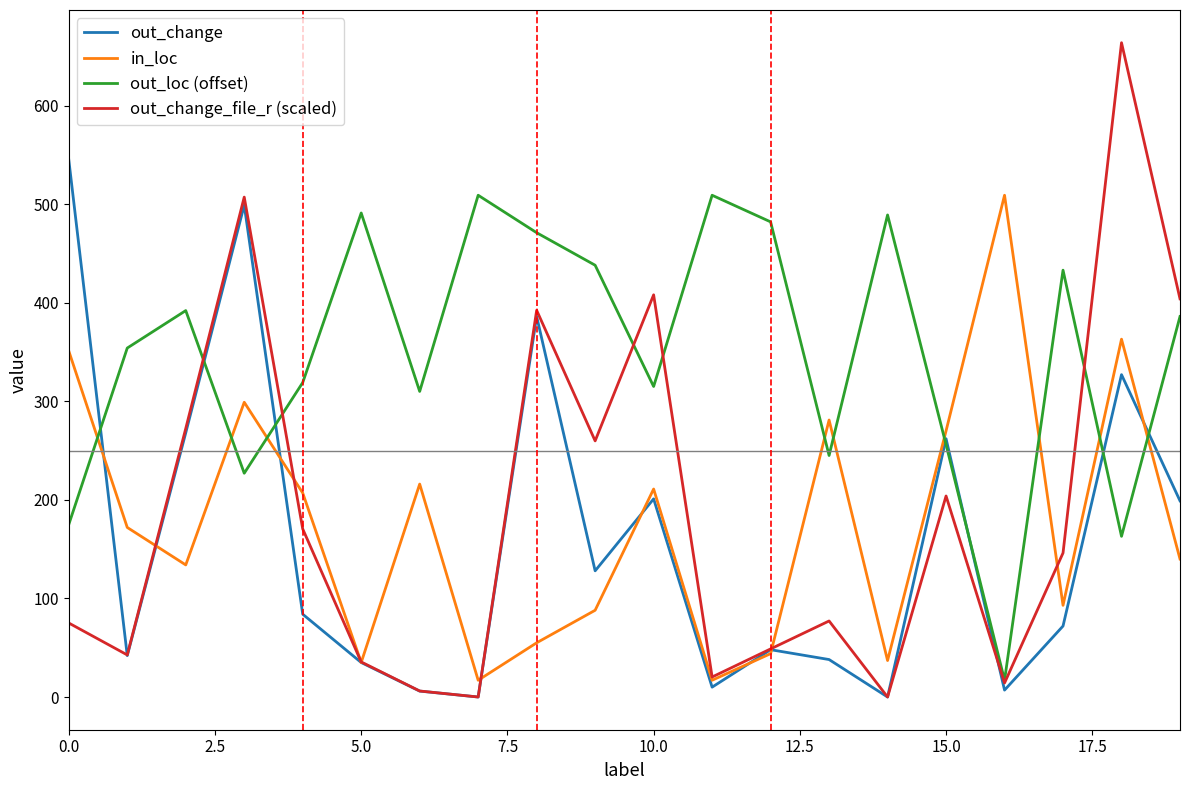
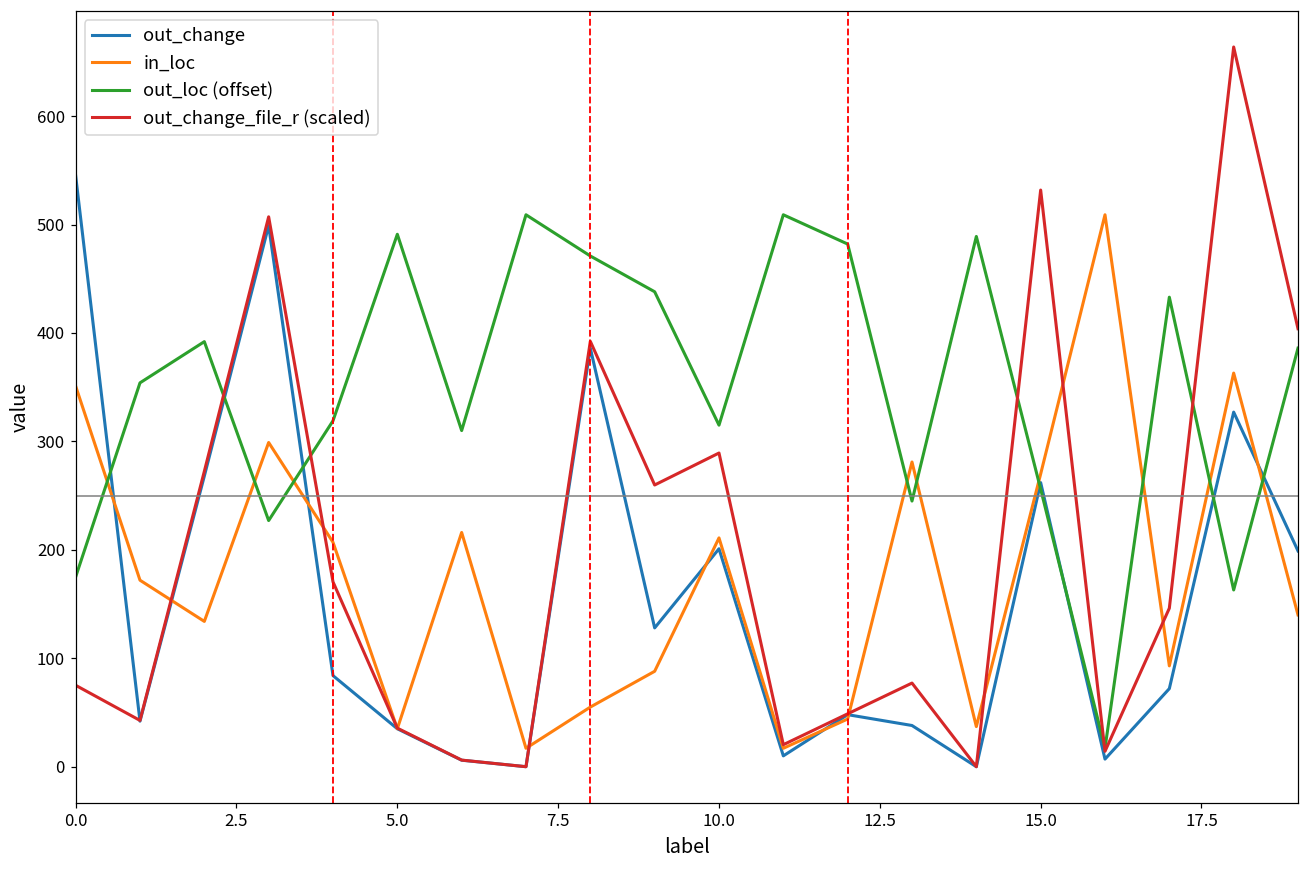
out_change_file_r (scaled), 10.0: 410 -> 290
out_change_file_r (scaled), 15.0: 200 -> 530
